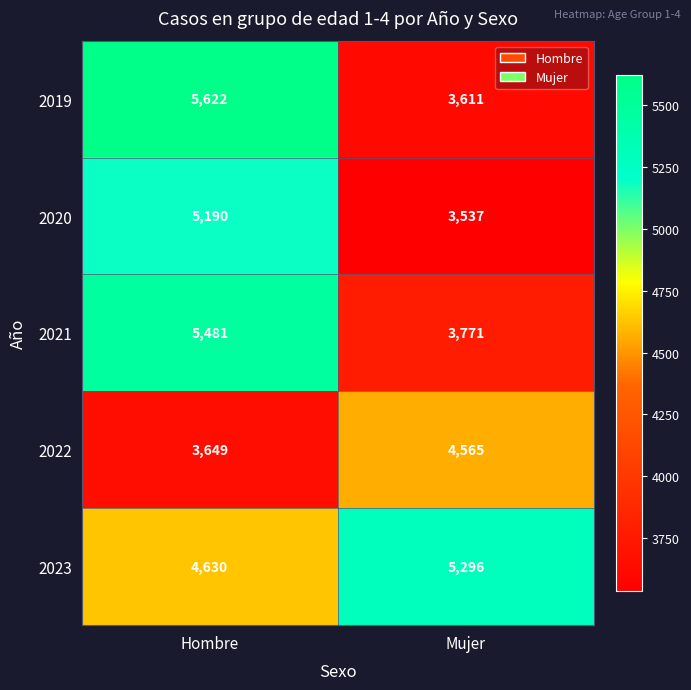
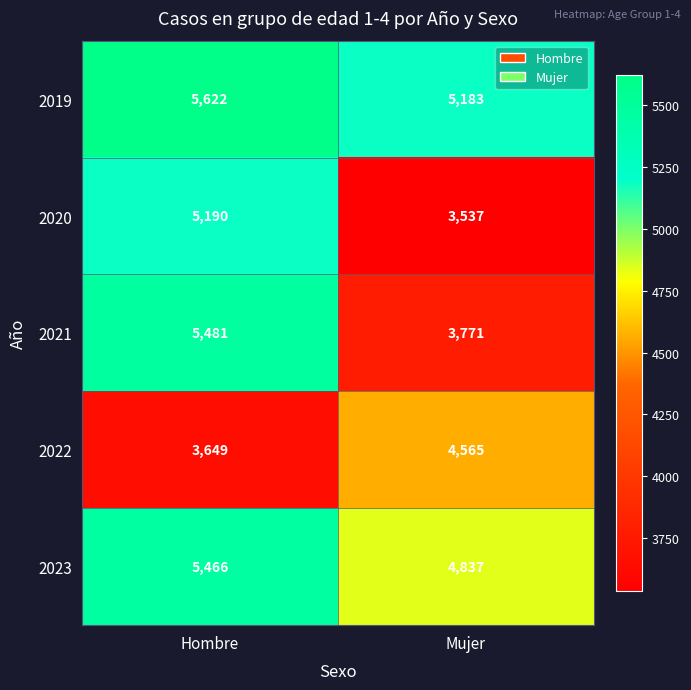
2019, Mujer: 3,611 -> 5,183
2023, Hombre: 4,630 -> 5,466
2023, Mujer: 5,296 -> 4,837
